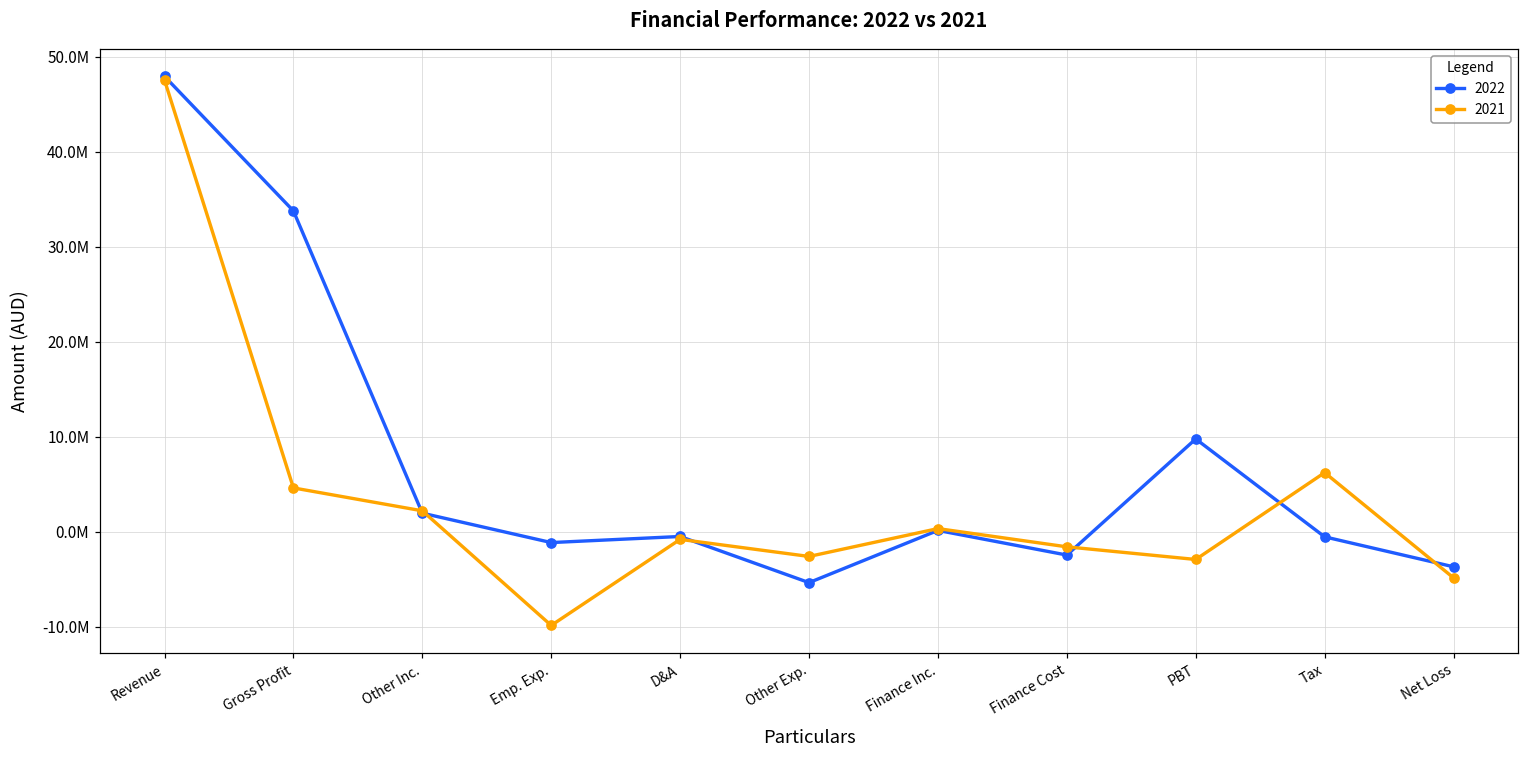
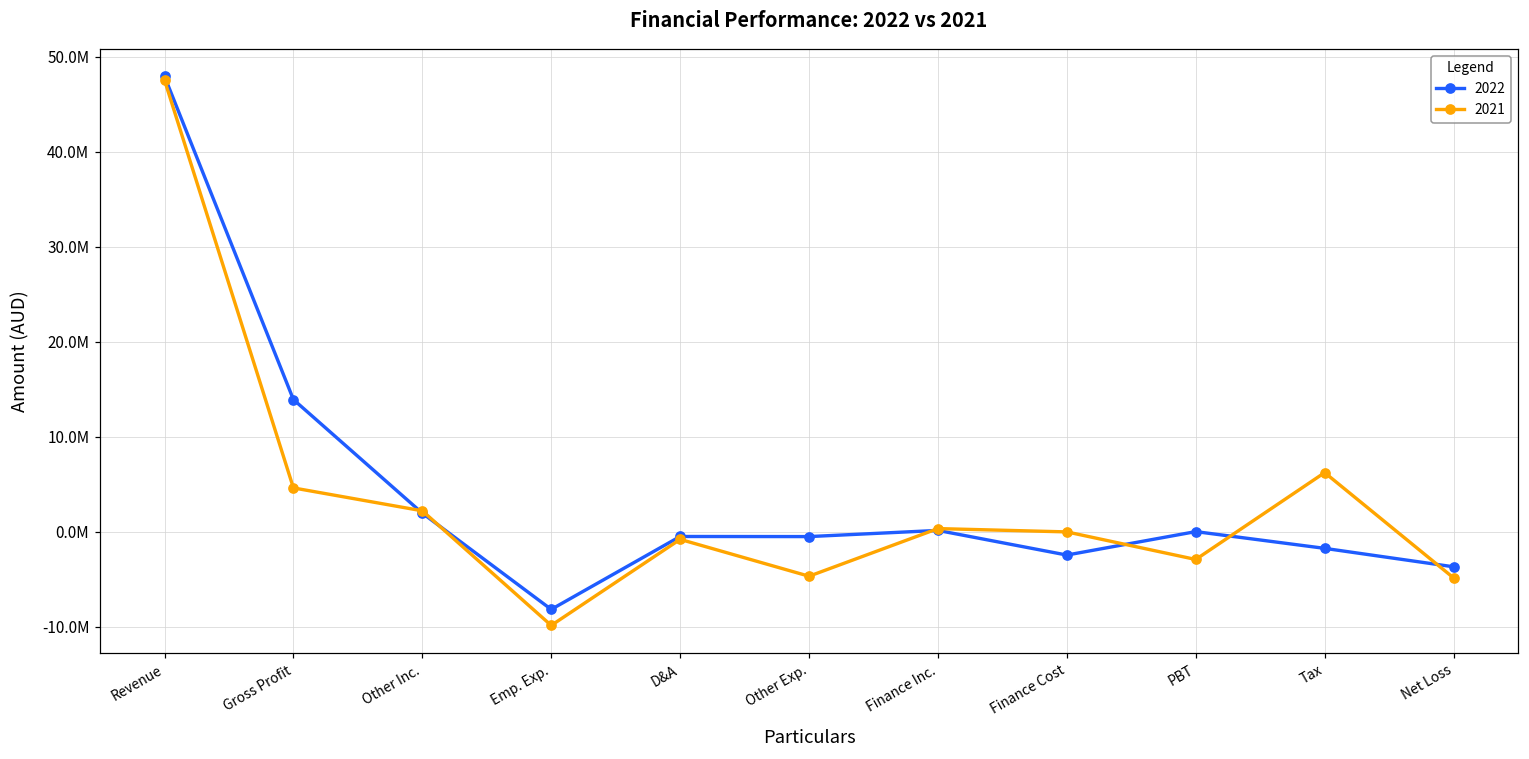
2022, Gross Profit: 34000000 -> 14000000
2022, Emp. Exp.: -1000000 -> -8000000
2022, Other Exp.: -5000000 -> -1000000
2021, Other Exp.: -3000000 -> -5000000
2021, Finance Cost: -2000000 -> 0
2022, PBT: 10000000 -> 0
2022, Tax: -1000000 -> -2000000
